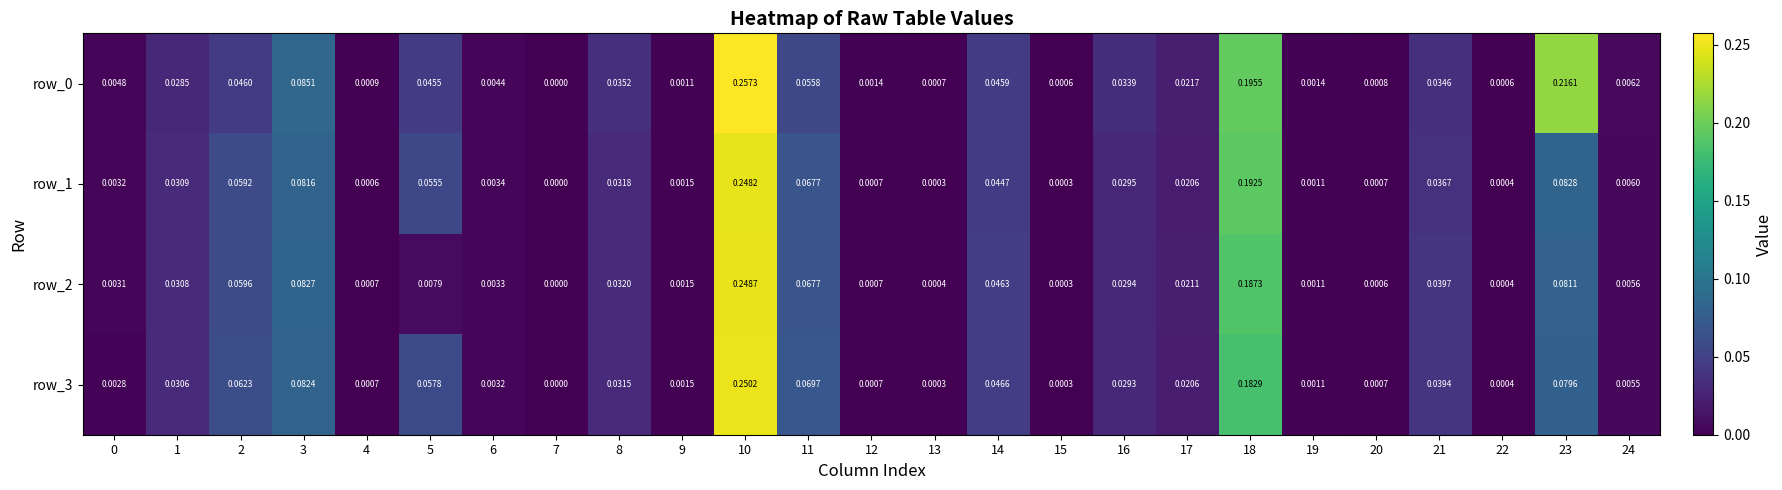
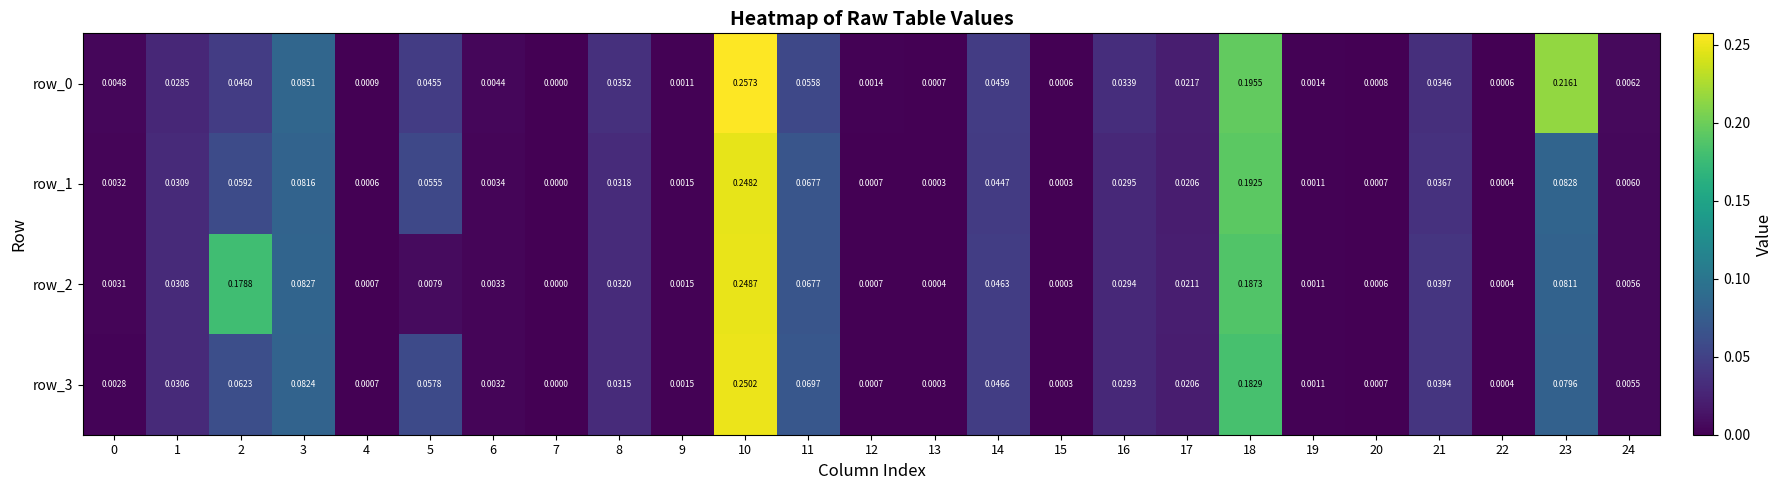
row_2, 2: 0.0596 -> 0.1788
